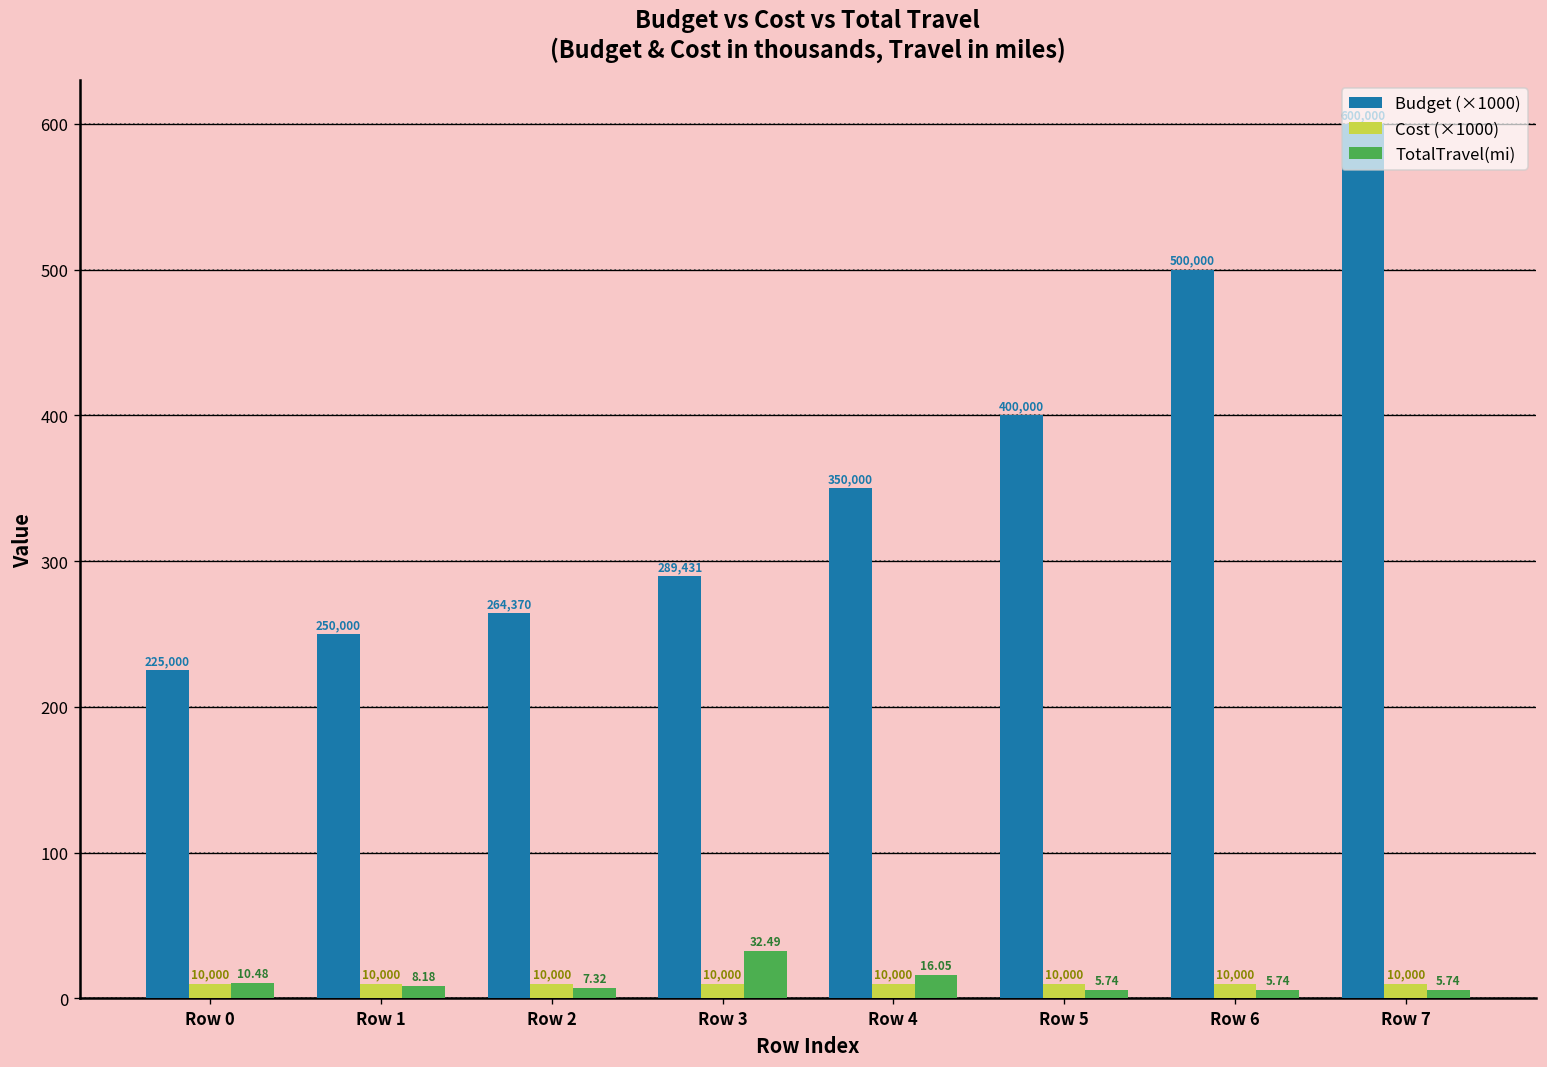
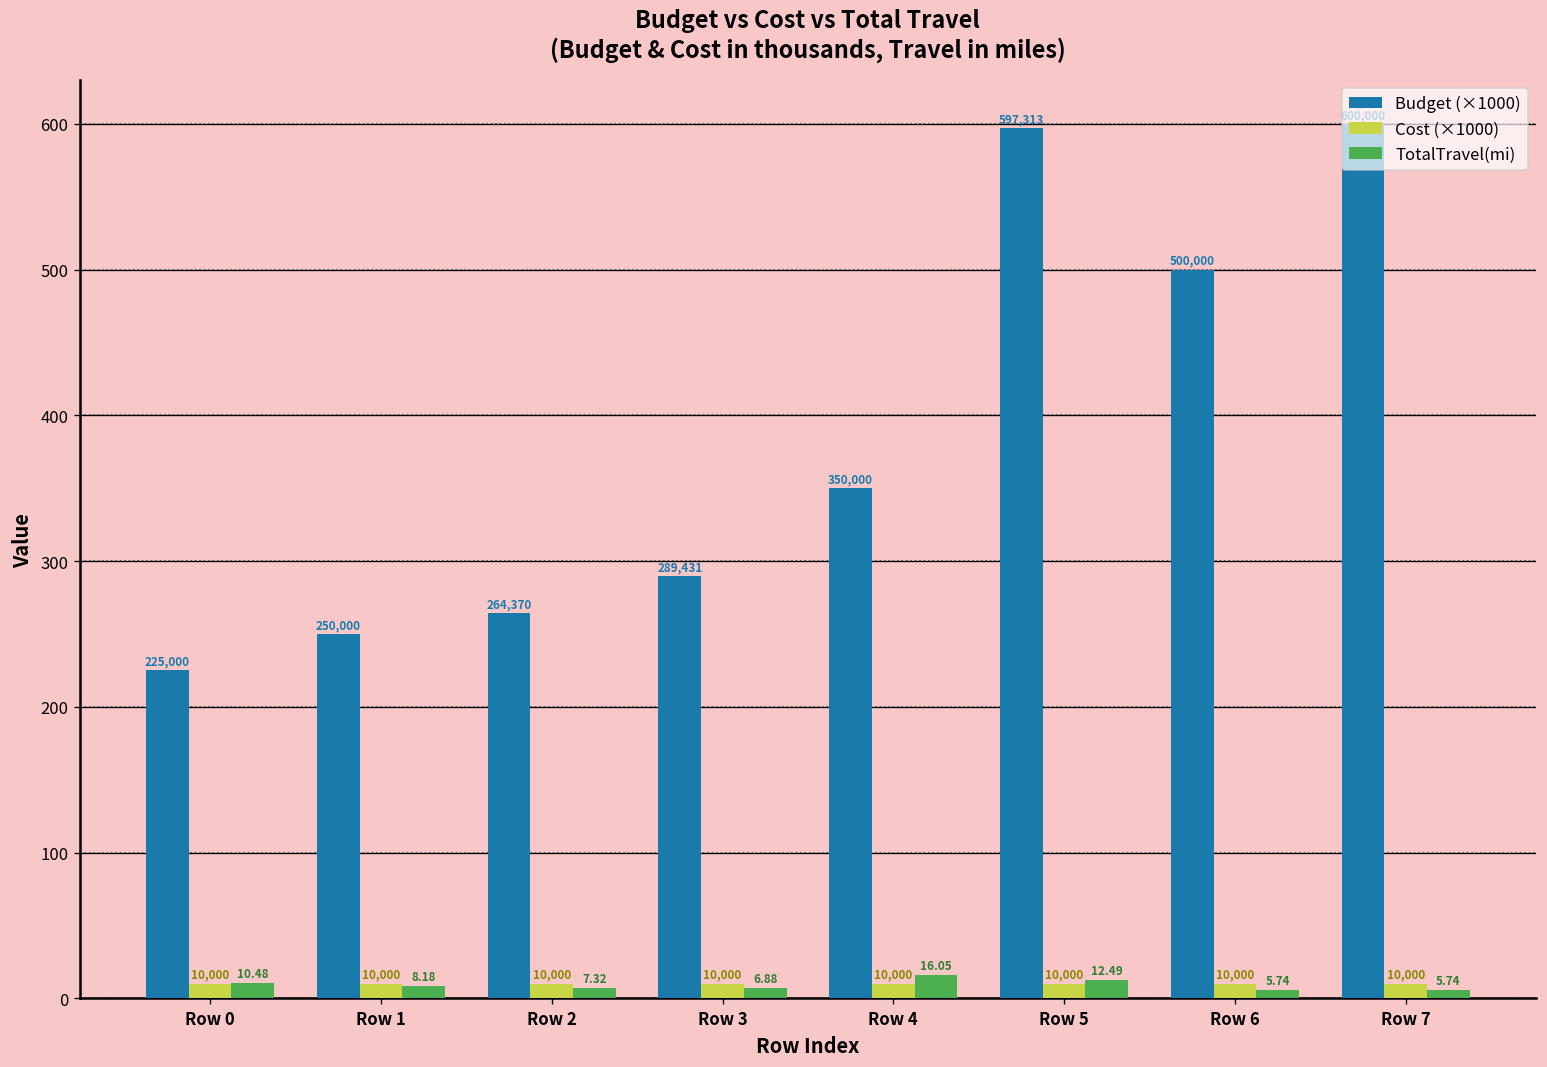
TotalTravel(mi), Row 3: 32.49 -> 6.88
Budget (×1000), Row 5: 400,000 -> 597,313
TotalTravel(mi), Row 5: 5.74 -> 12.49
